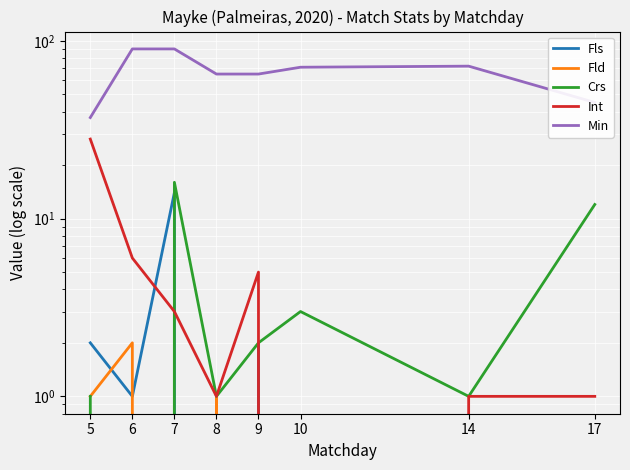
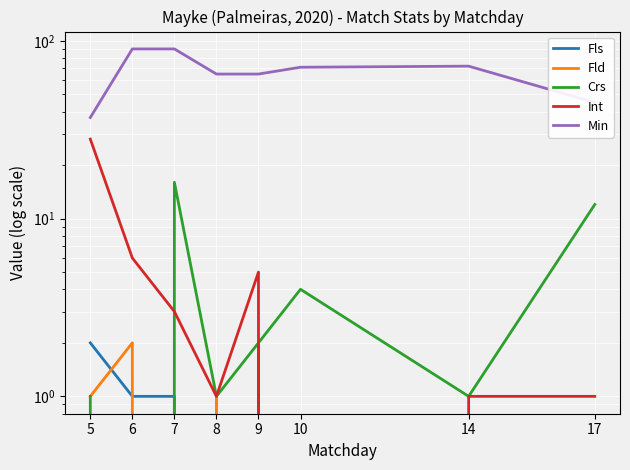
Fls, 7: 14 -> 1
Crs, 10: 3 -> 4
